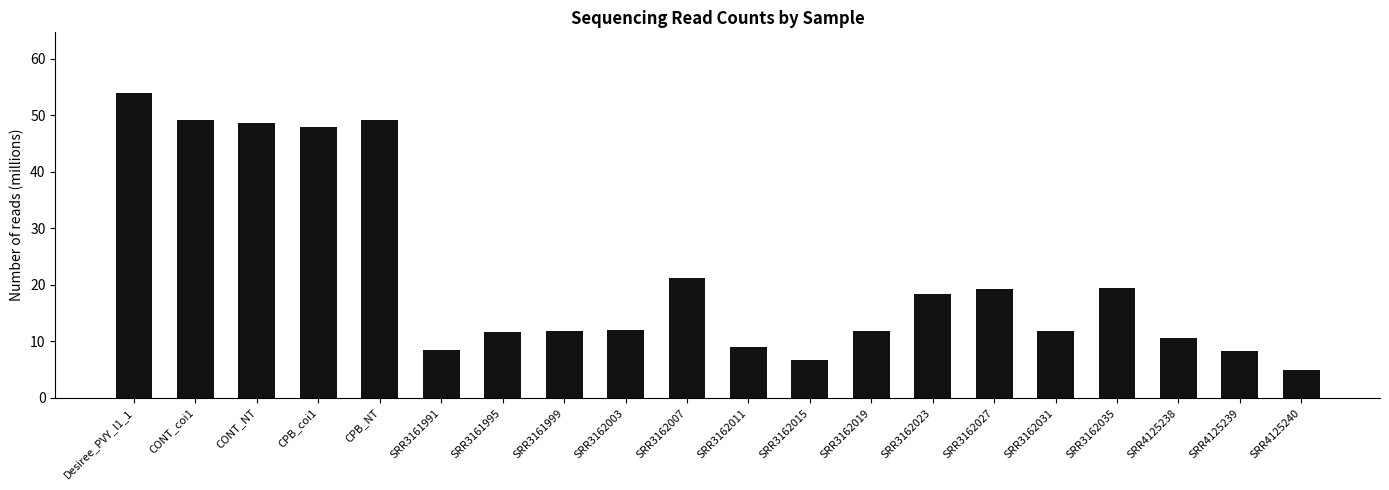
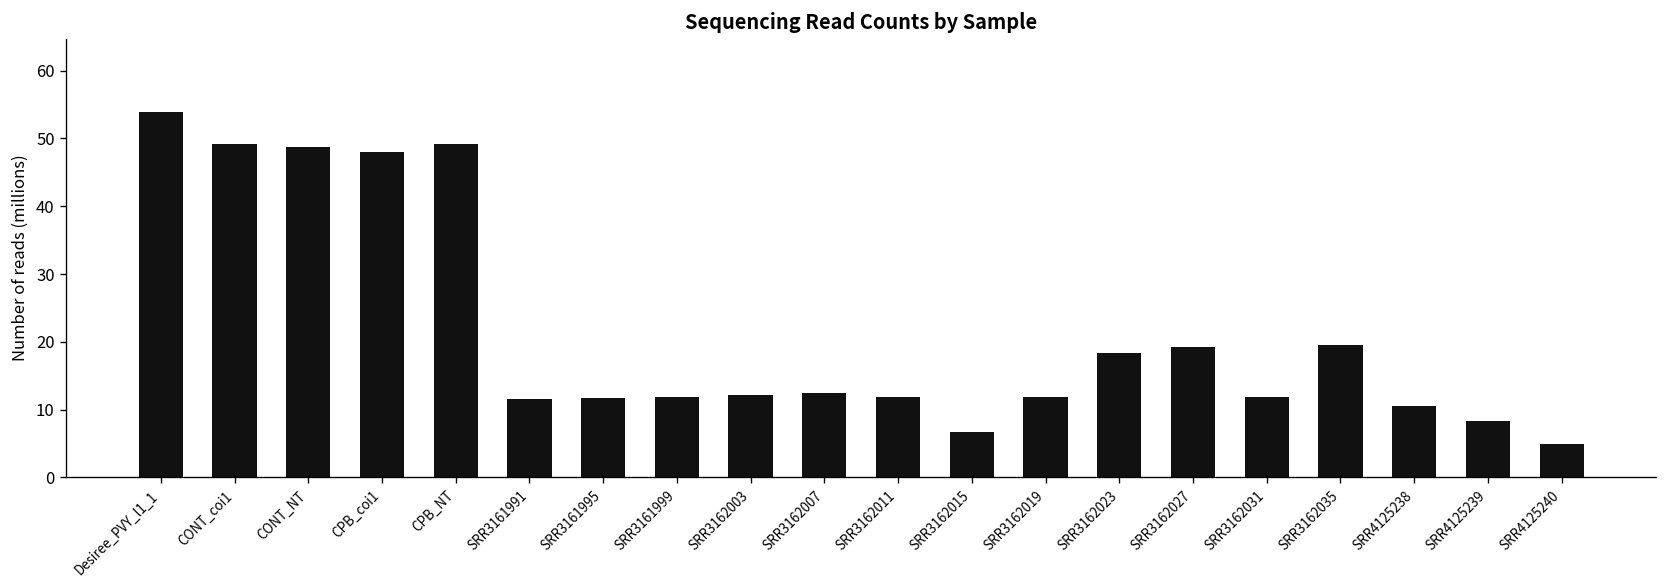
SRR3161991: 8 -> 12
SRR3162007: 21 -> 12
SRR3162011: 9 -> 12
